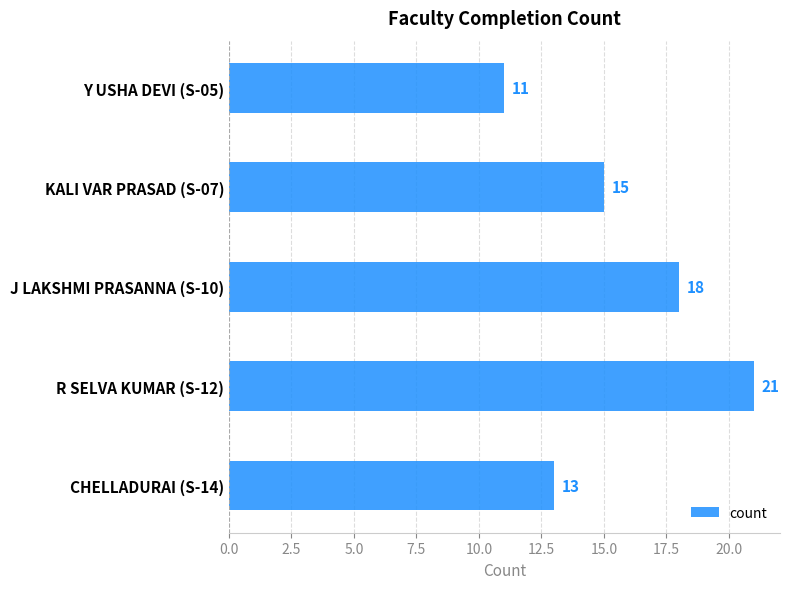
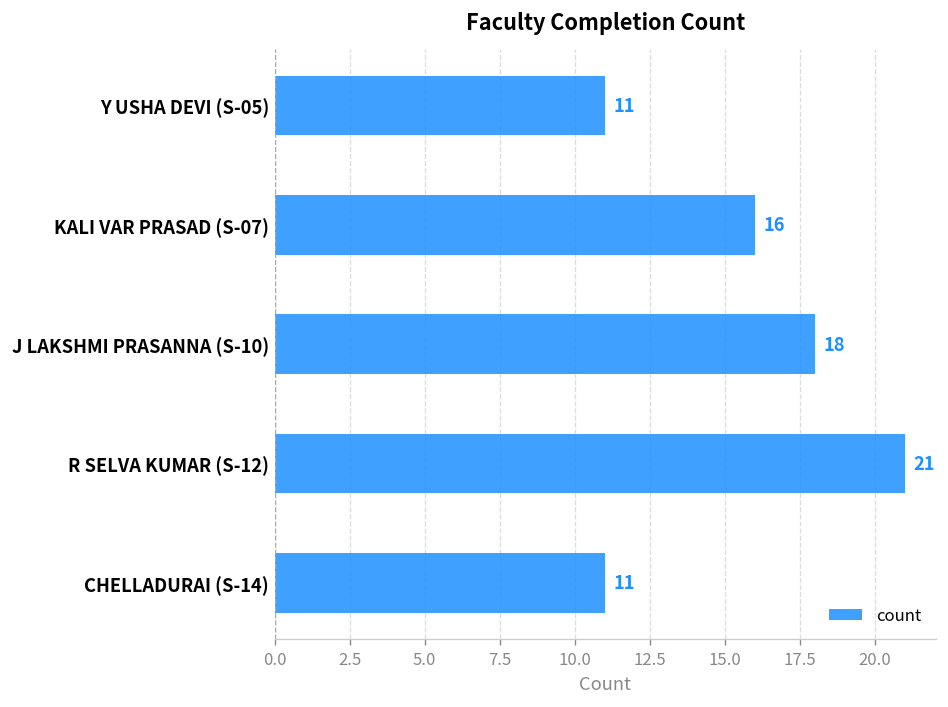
KALI VAR PRASAD (S-07): 15 -> 16
CHELLADURAI (S-14): 13 -> 11
